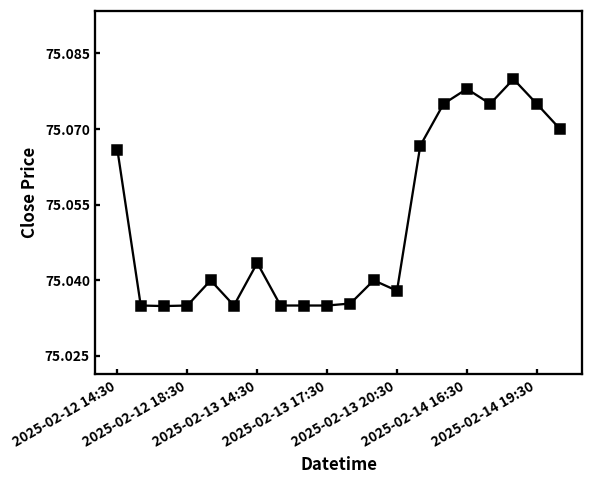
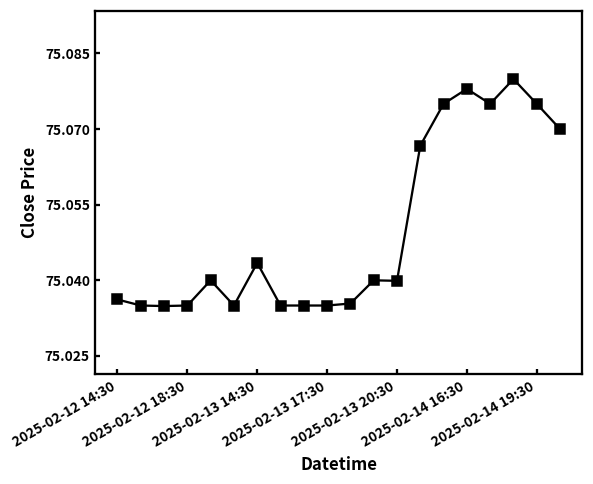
2025-02-12 14:30: 75.066 -> 75.036
2025-02-13 20:30: 75.038 -> 75.040
